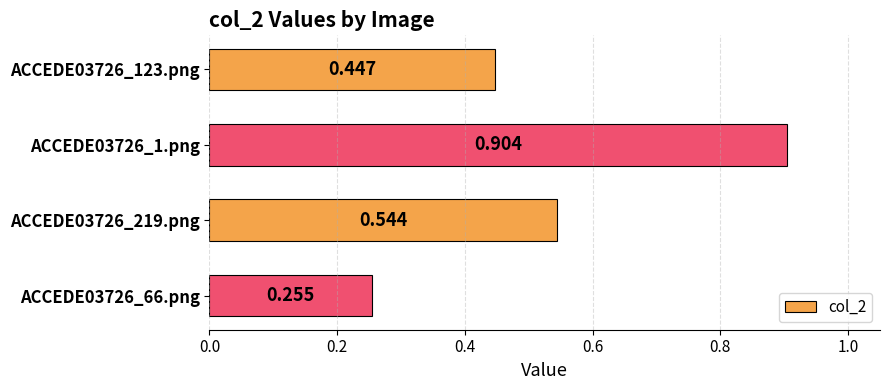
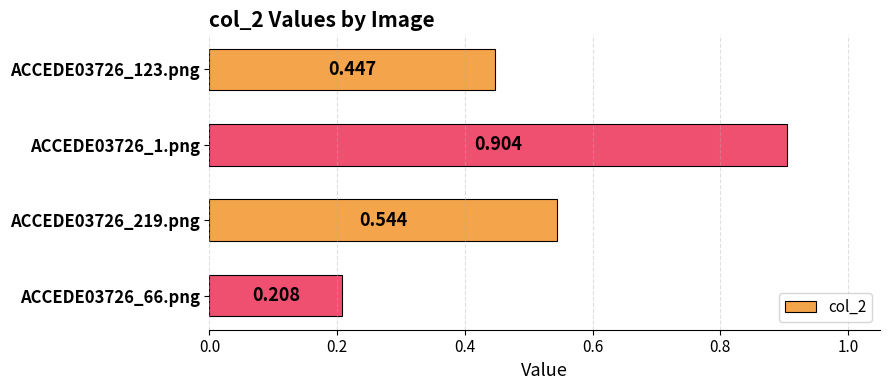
ACCEDE03726_66.png: 0.255 -> 0.208
